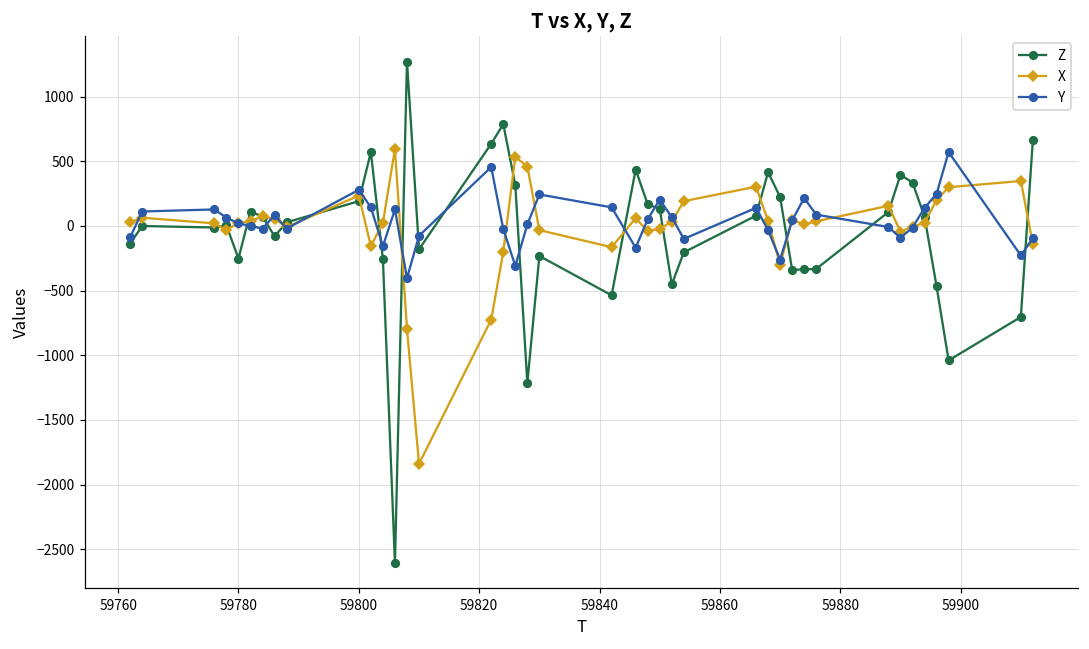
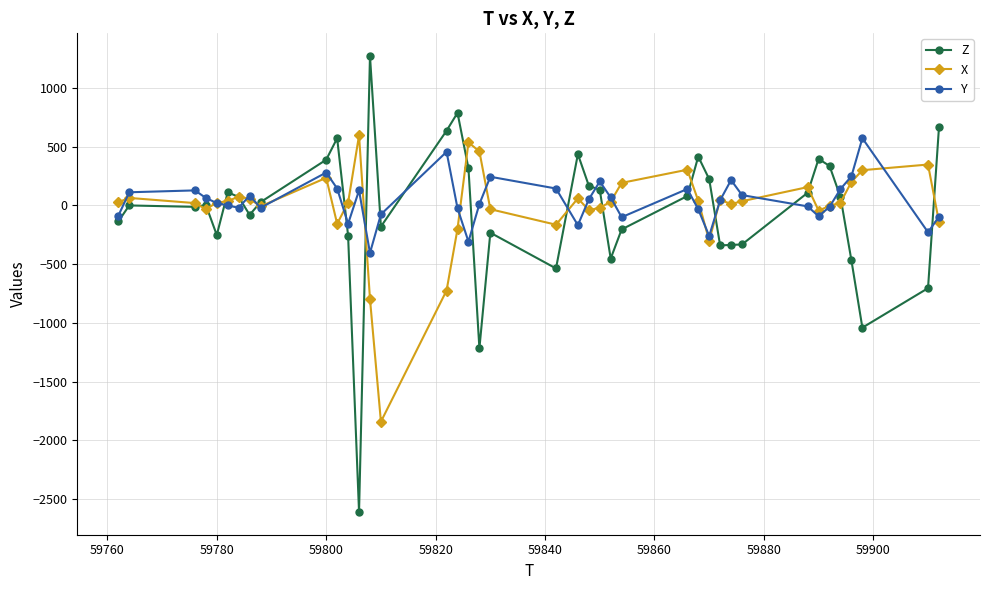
Z, 59800: 190 -> 390
